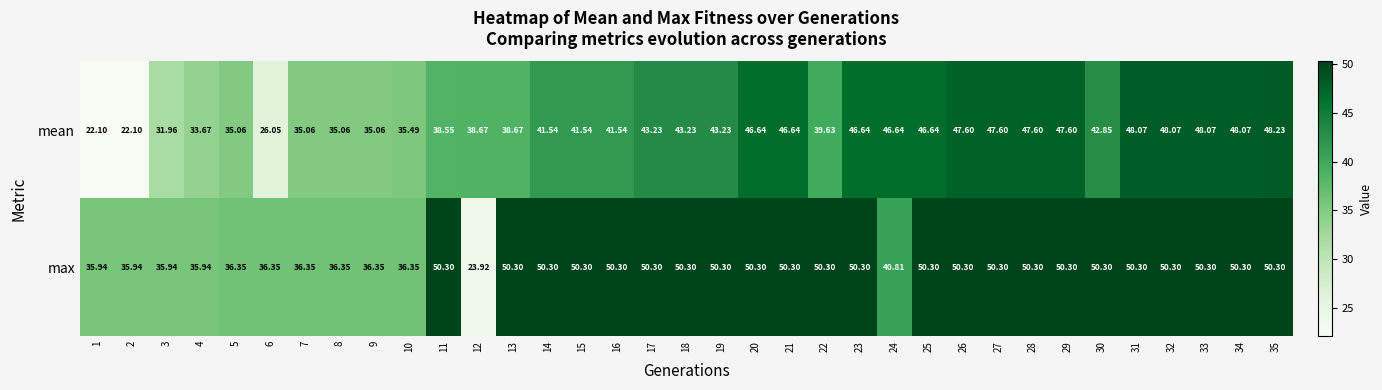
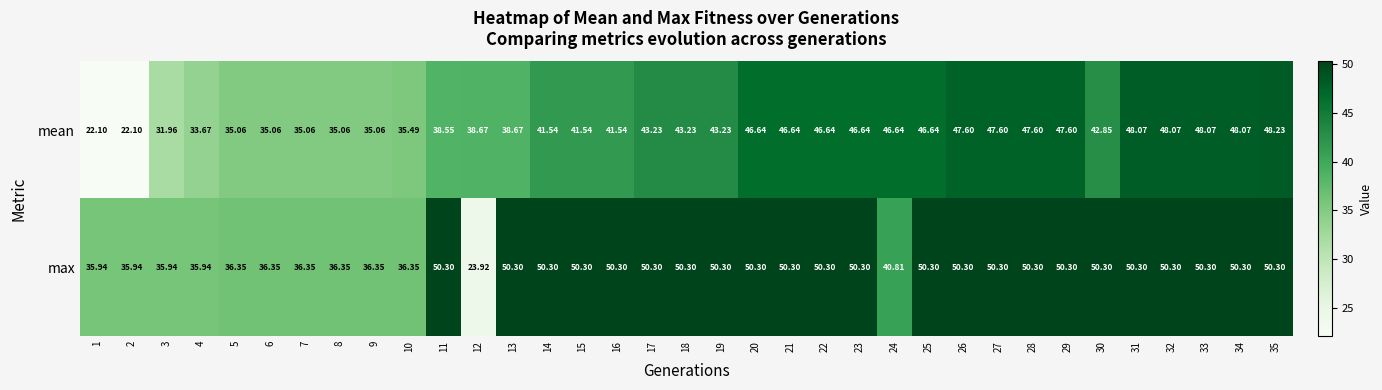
mean, 6: 26.05 -> 35.06
mean, 22: 39.63 -> 46.64
